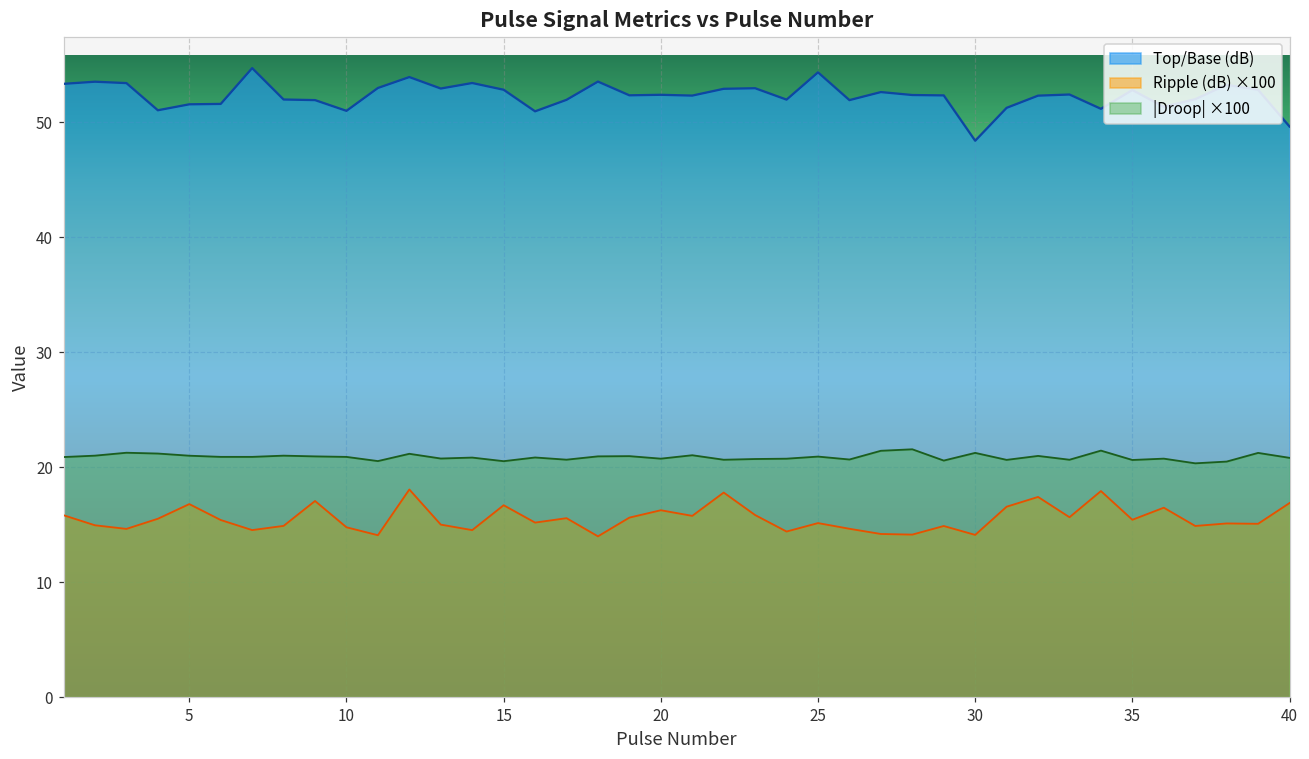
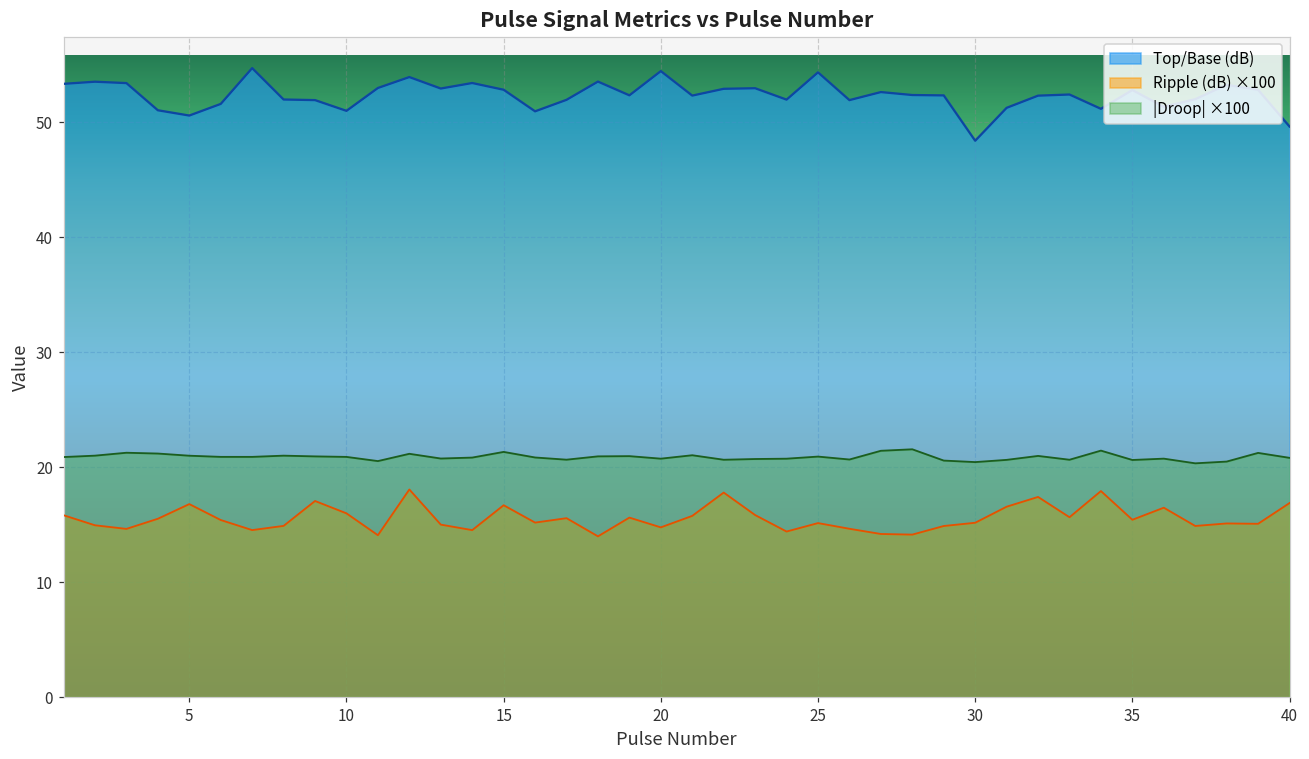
Top/Base (dB), 5: 51.6 -> 50.6
Ripple (dB) ×100, 10: 14.8 -> 16.0
|Droop| ×100, 15: 20.5 -> 21.3
Top/Base (dB), 20: 52.4 -> 54.5
Ripple (dB) ×100, 20: 16.3 -> 14.8
Ripple (dB) ×100, 30: 14.1 -> 15.2
|Droop| ×100, 30: 21.2 -> 20.4
